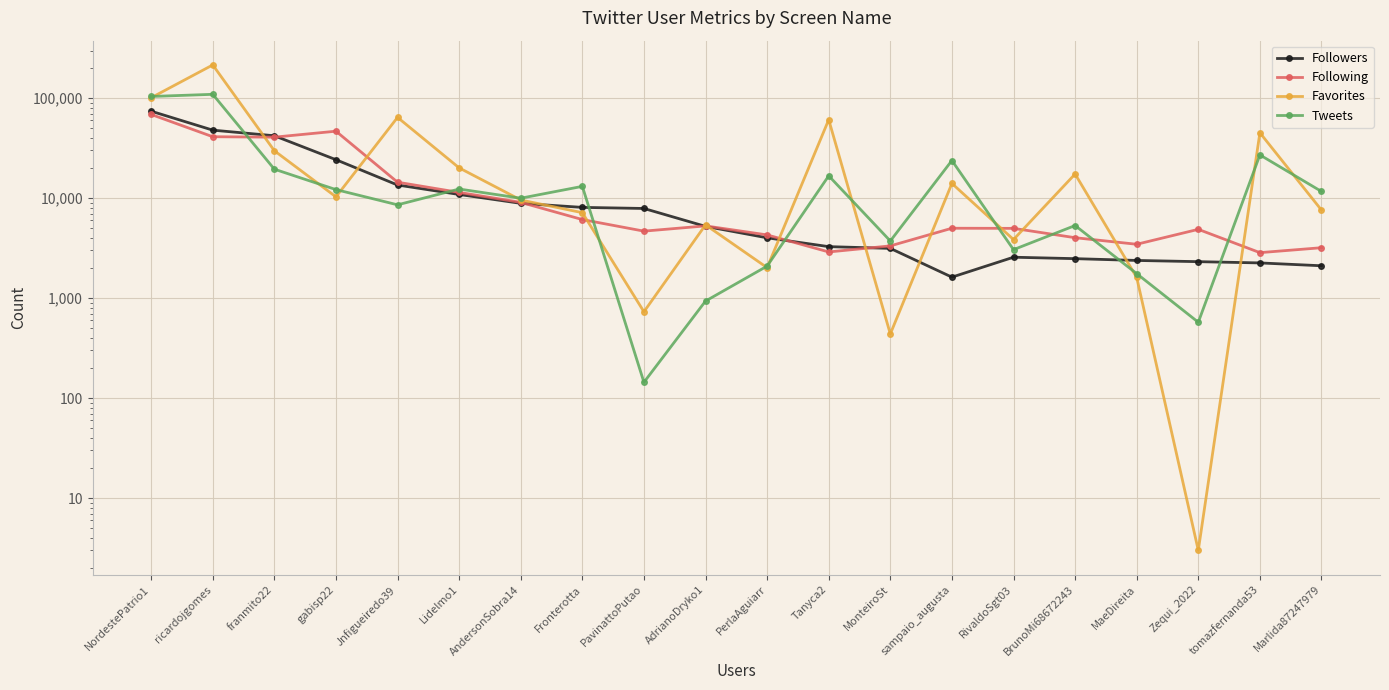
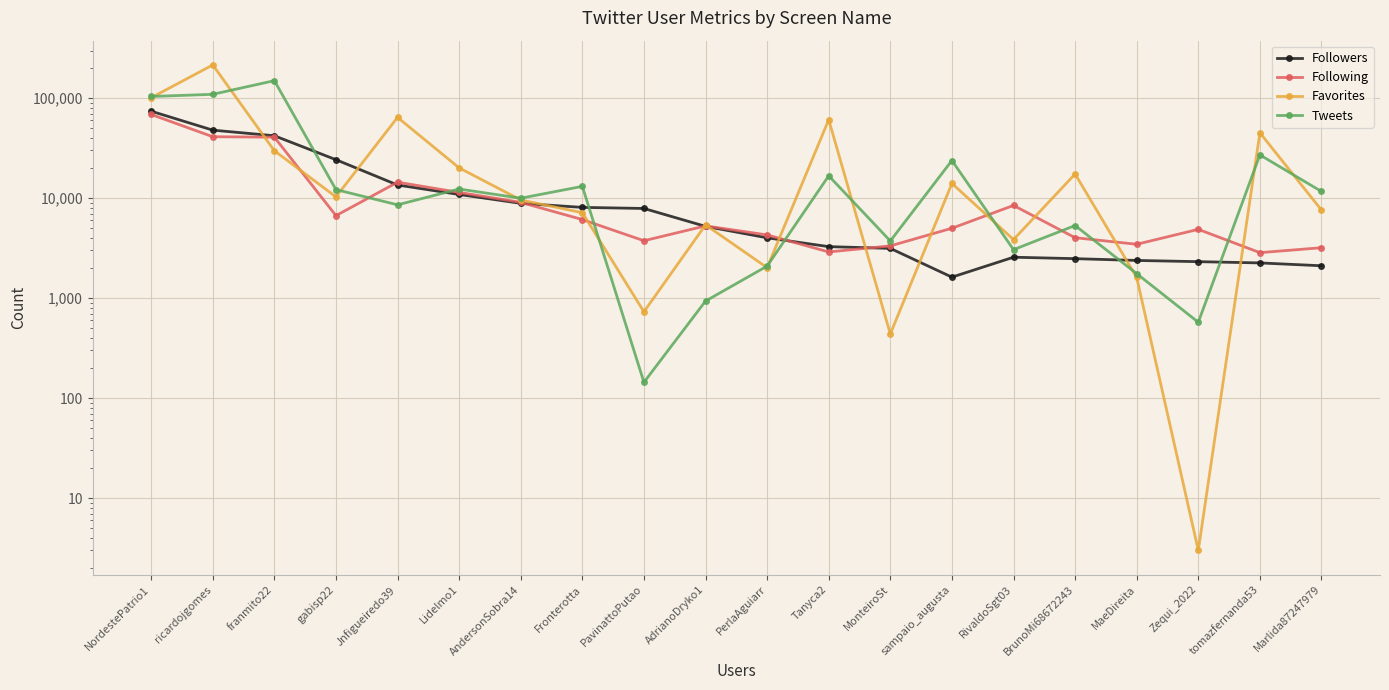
Tweets, franmito22: 20,000 -> 150,000
Following, gabisp22: 50,000 -> 7,000
Following, PavinattoPutao: 5,000 -> 3,800
Following, RivaldoSgt03: 5,000 -> 8,000
